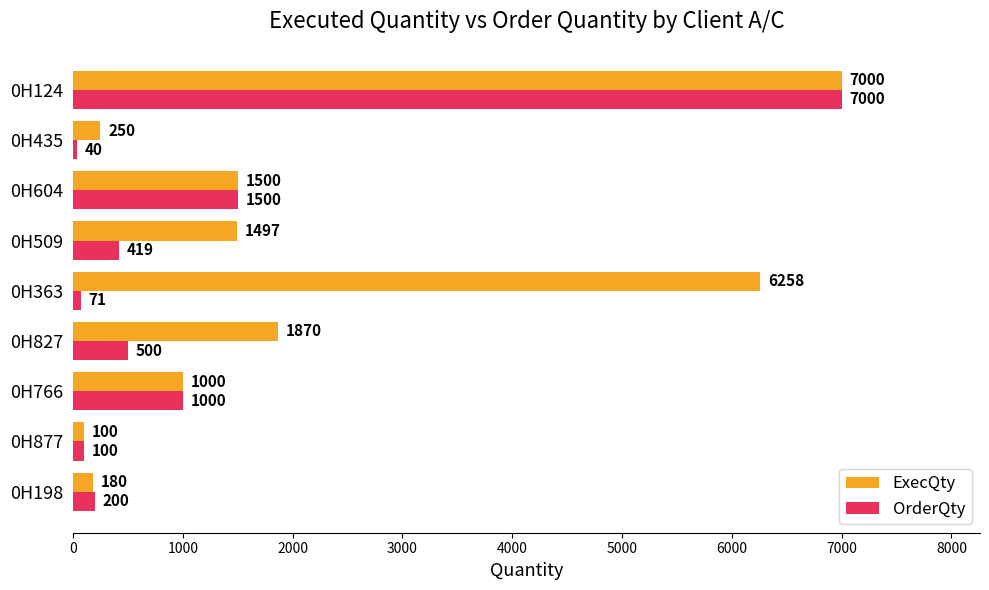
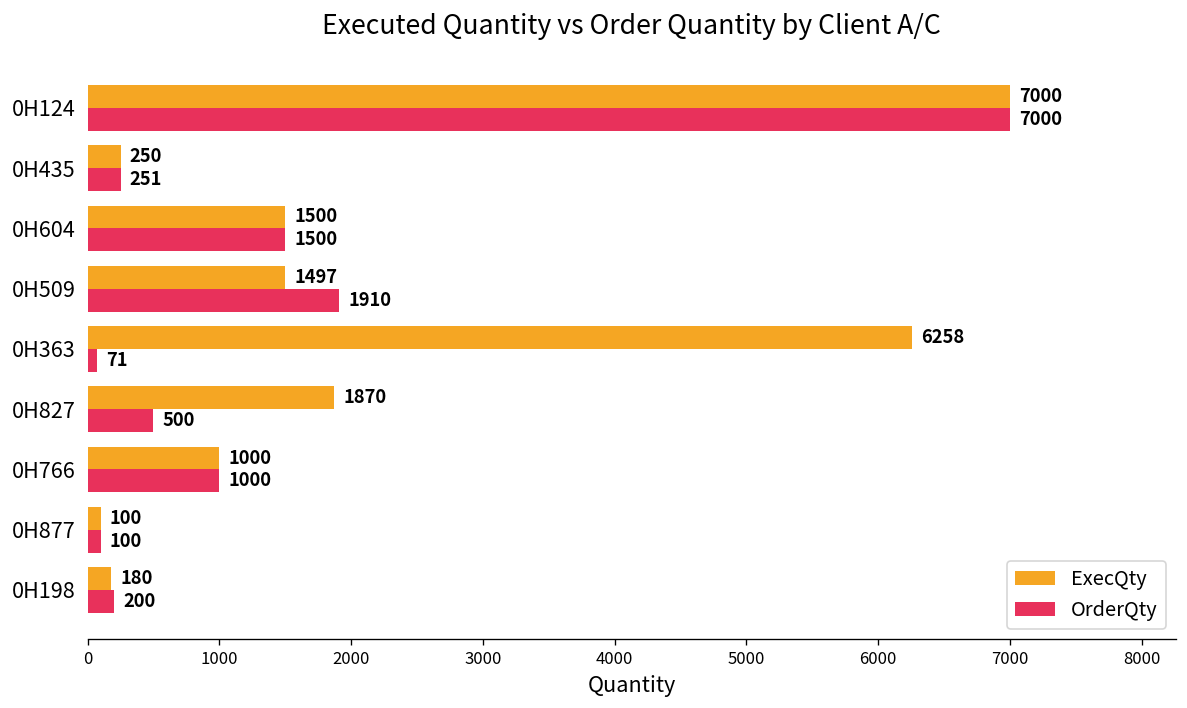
OrderQty, 0H435: 40 -> 251
OrderQty, 0H509: 419 -> 1910
